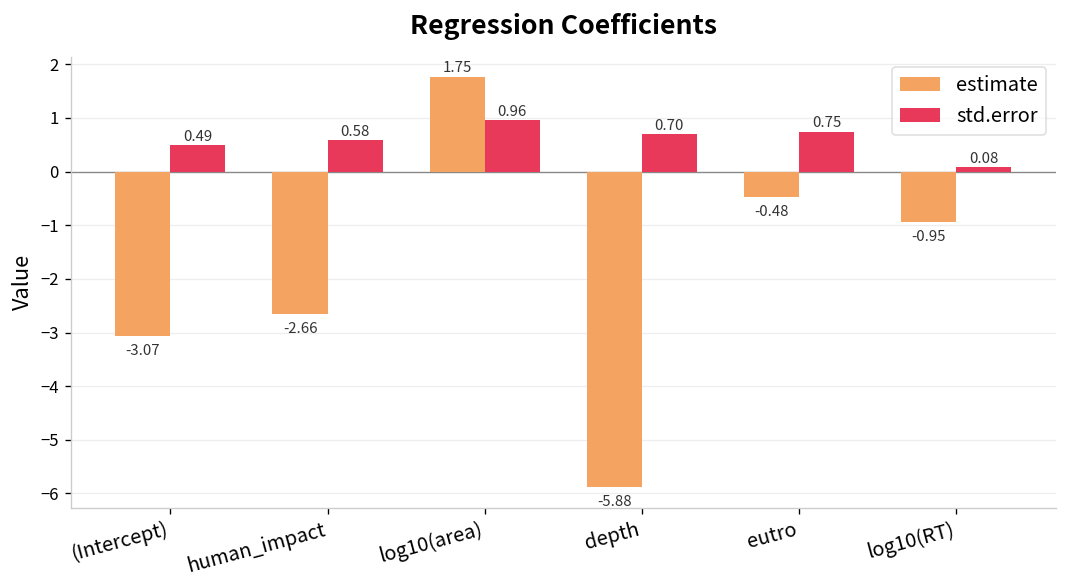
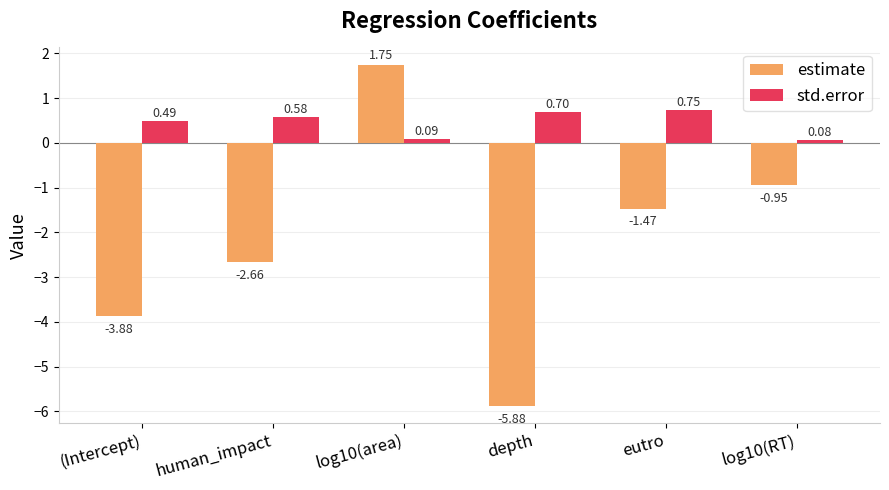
estimate, (Intercept): -3.07 -> -3.88
std.error, log10(area): 0.96 -> 0.09
estimate, eutro: -0.48 -> -1.47
